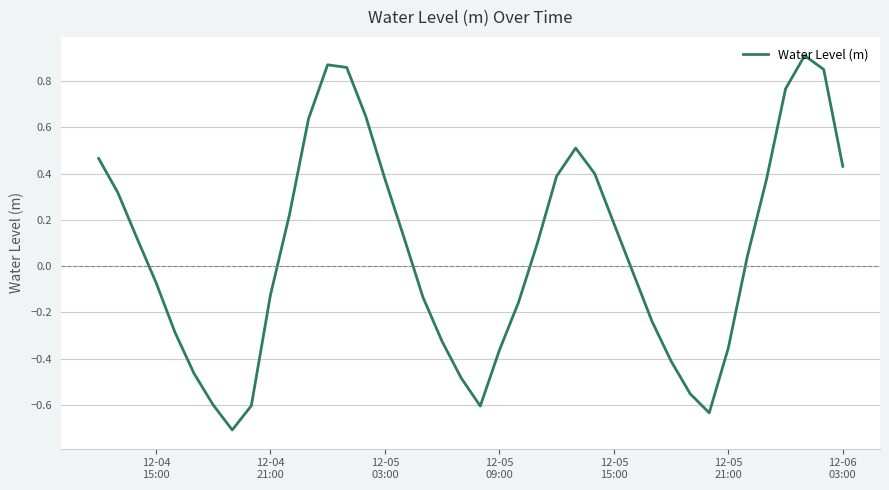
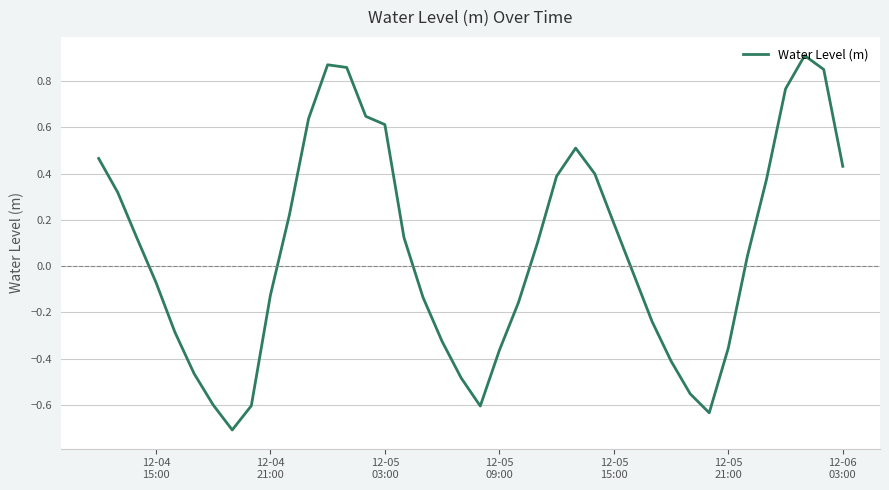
12-05 03:00: 0.38 -> 0.61
